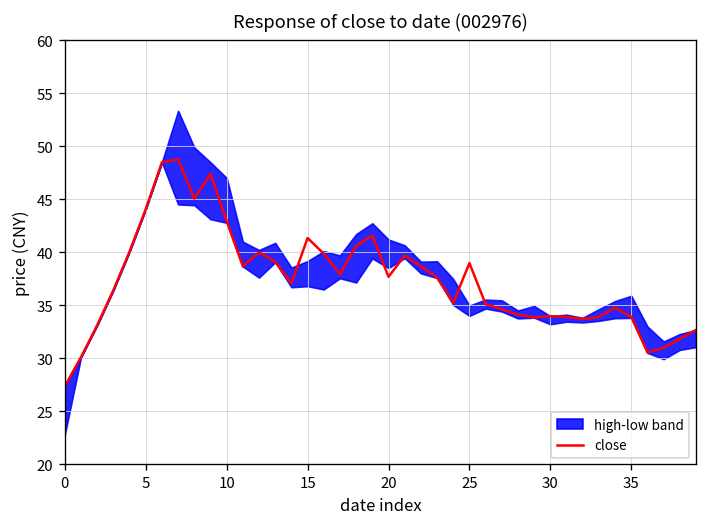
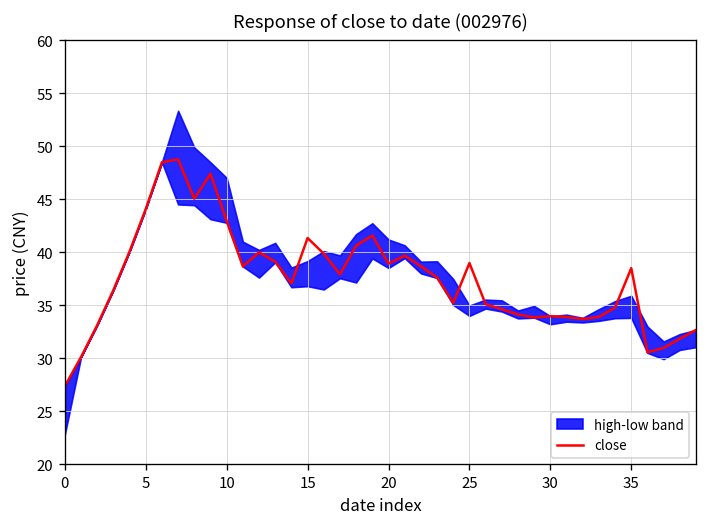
close, 20: 38 -> 39
close, 35: 34 -> 39
